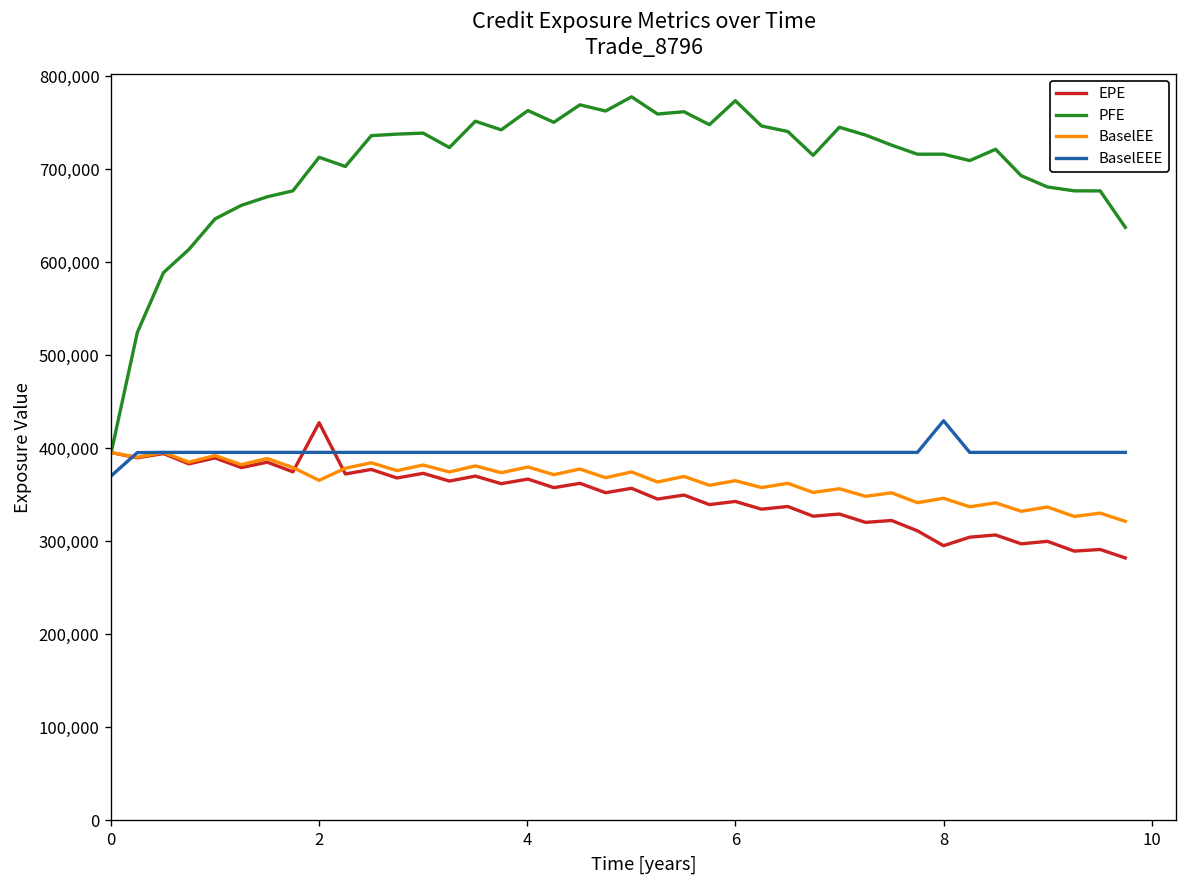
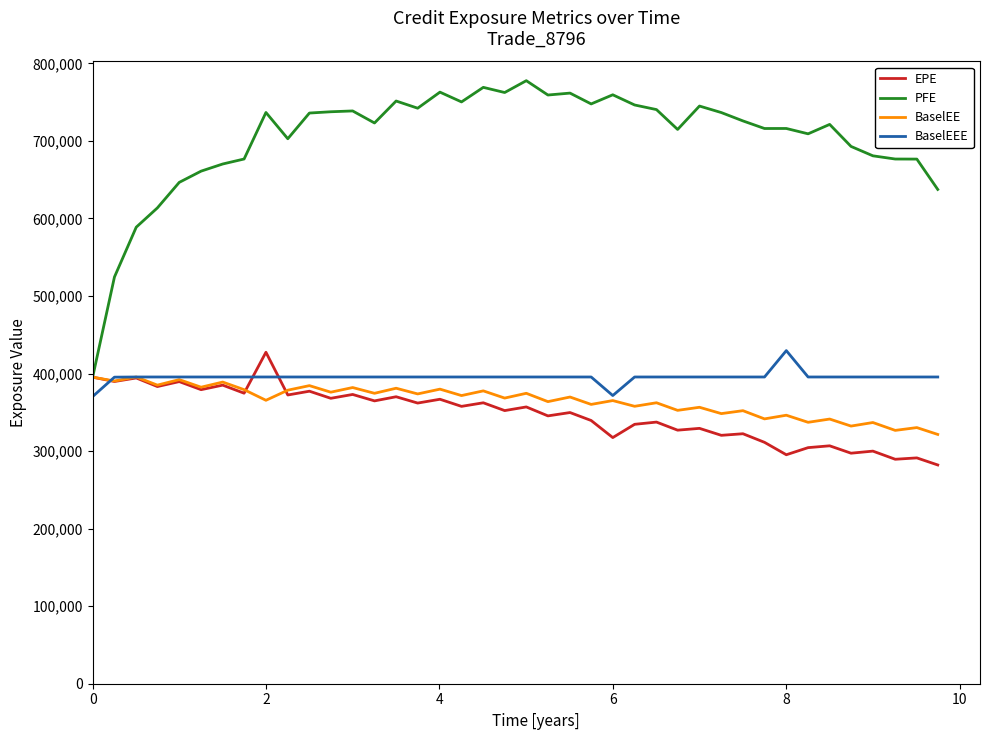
PFE, 2: 710,000 -> 740,000
EPE, 6: 340,000 -> 320,000
PFE, 6: 770,000 -> 760,000
BaselEEE, 6: 400,000 -> 370,000
